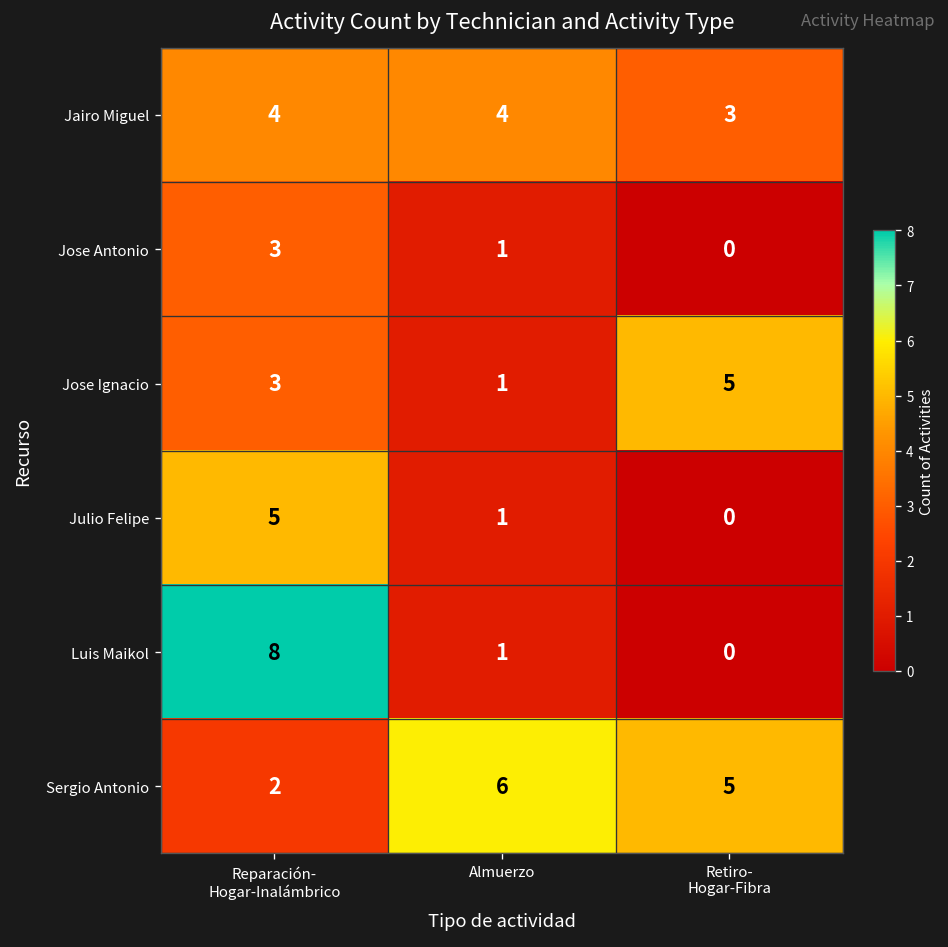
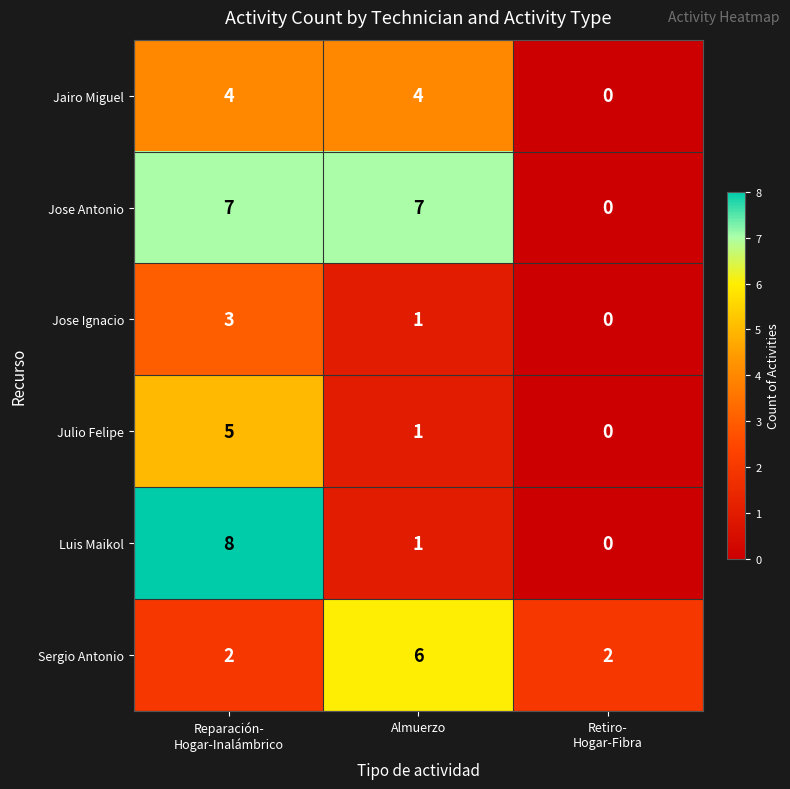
Jairo Miguel, Retiro- Hogar-Fibra: 3 -> 0
Jose Antonio, Reparación- Hogar-Inalámbrico: 3 -> 7
Jose Antonio, Almuerzo: 1 -> 7
Jose Ignacio, Retiro- Hogar-Fibra: 5 -> 0
Sergio Antonio, Retiro- Hogar-Fibra: 5 -> 2
